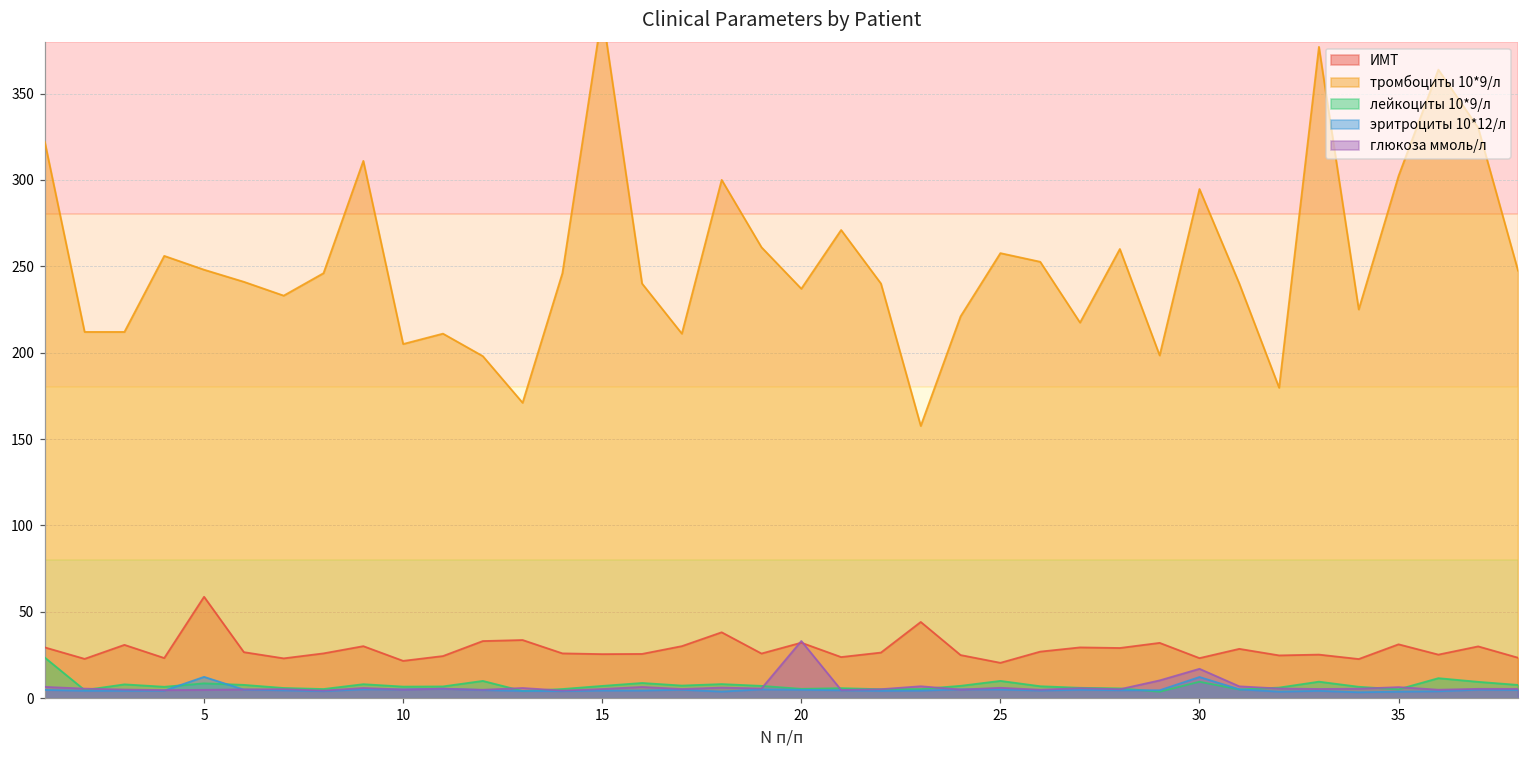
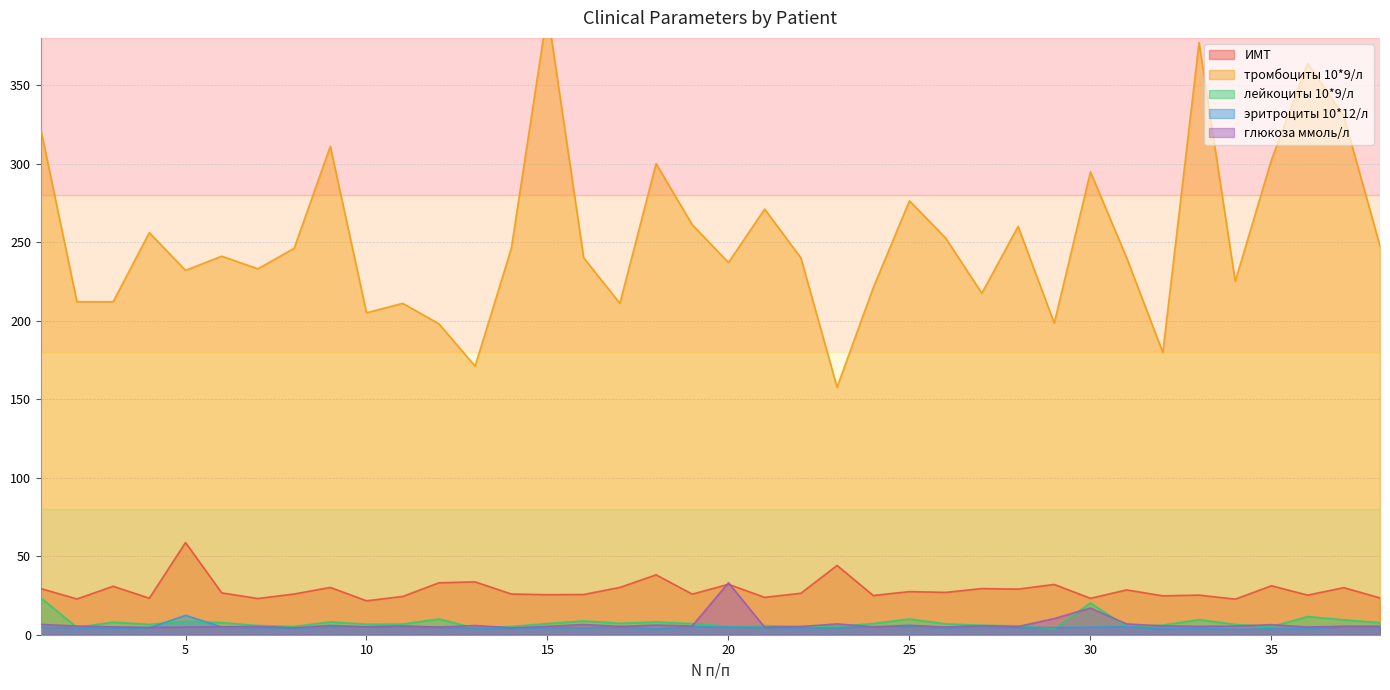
тромбоциты 10*9/л, 5: 248 -> 232
ИМТ, 25: 20 -> 27
тромбоциты 10*9/л, 25: 258 -> 276
лейкоциты 10*9/л, 30: 10 -> 20
эритроциты 10*12/л, 30: 12 -> 5
